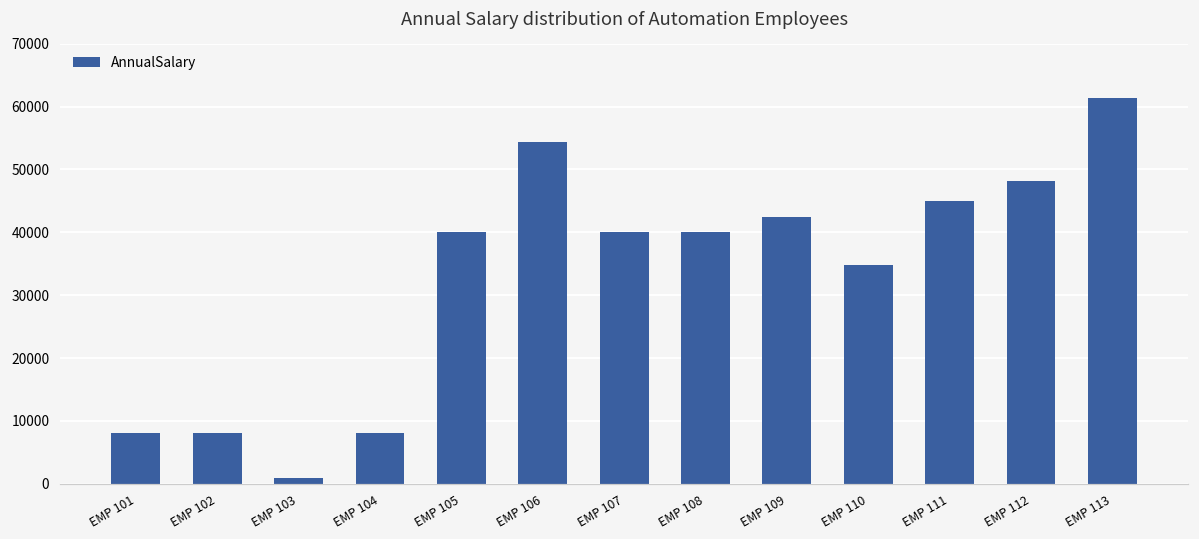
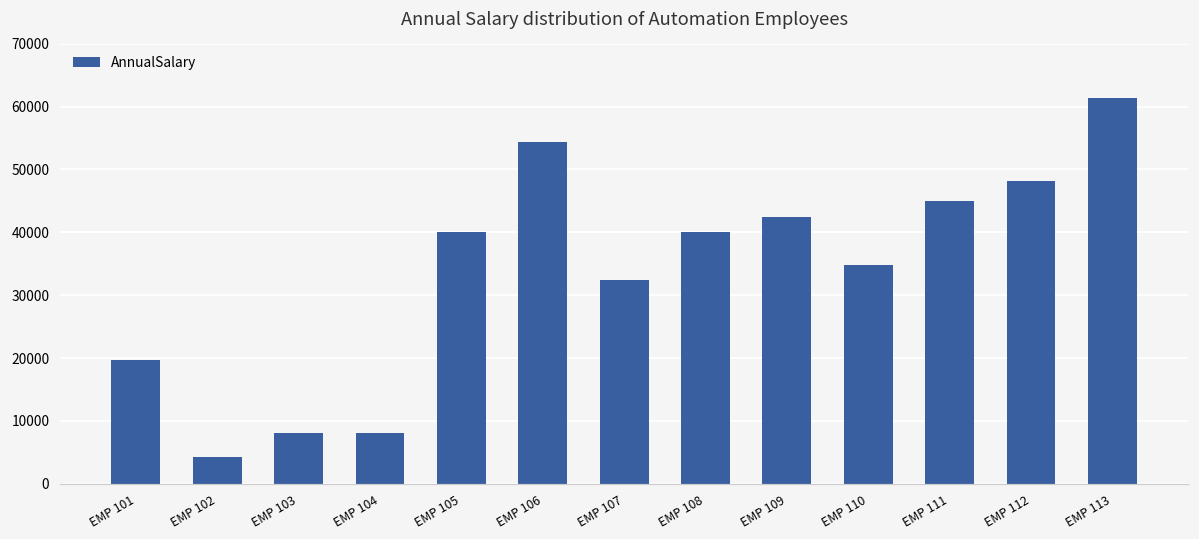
EMP 101: 8000 -> 20000
EMP 102: 8000 -> 4000
EMP 103: 1000 -> 8000
EMP 107: 40000 -> 32000
